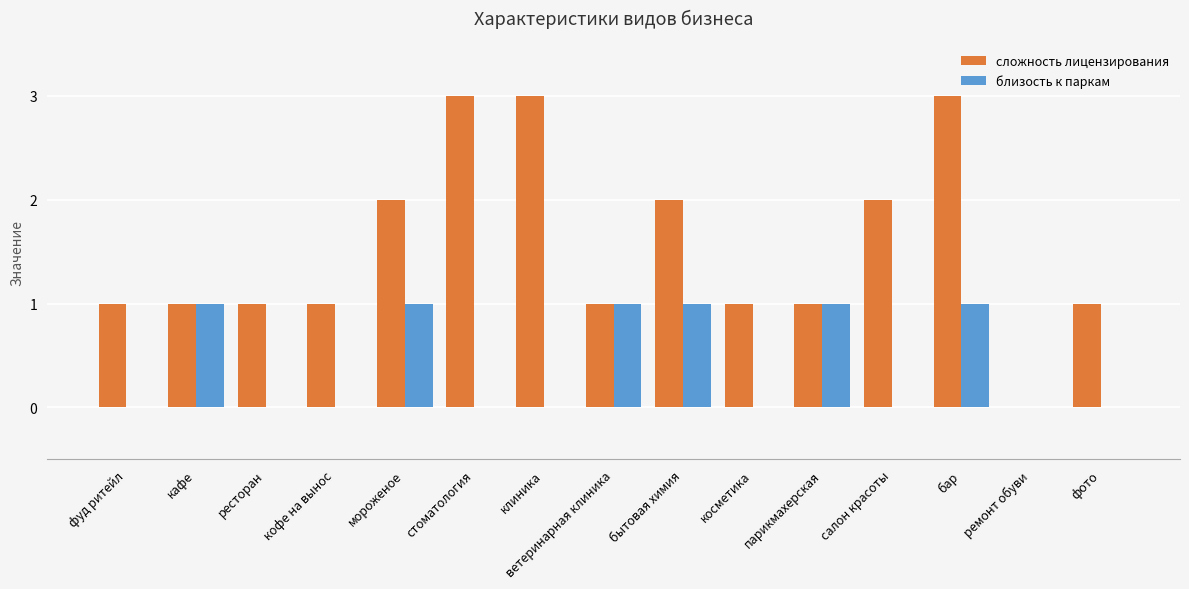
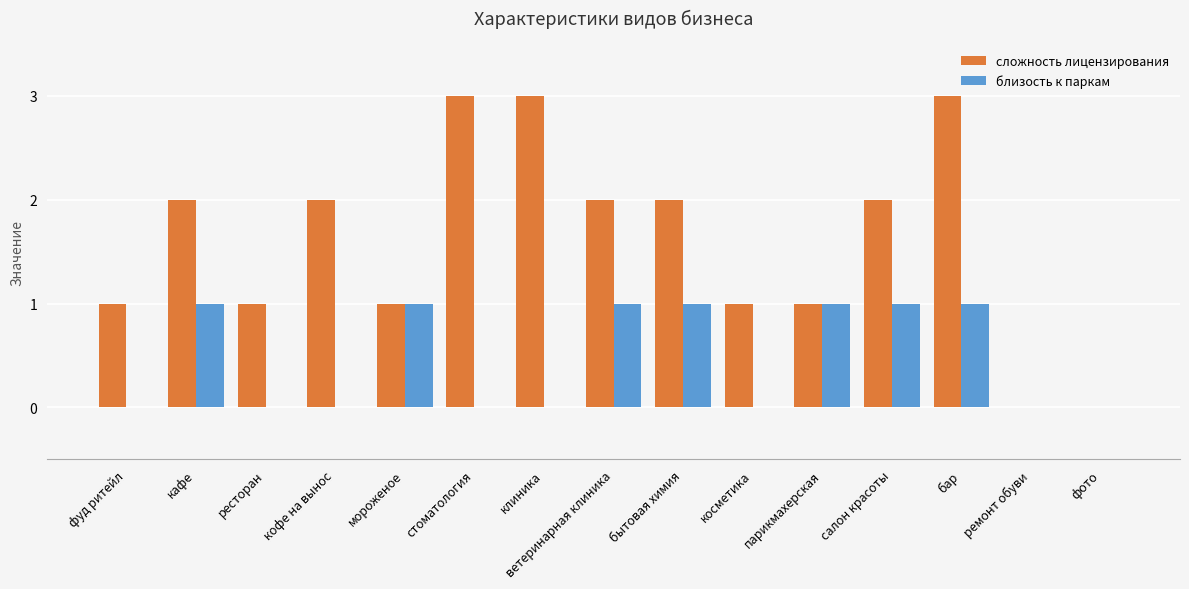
сложность лицензирования, кафе: 1 -> 2
сложность лицензирования, кофе на вынос: 1 -> 2
сложность лицензирования, мороженое: 2 -> 1
сложность лицензирования, ветеринарная клиника: 1 -> 2
близость к паркам, салон красоты: 0 -> 1
сложность лицензирования, фото: 1 -> 0
